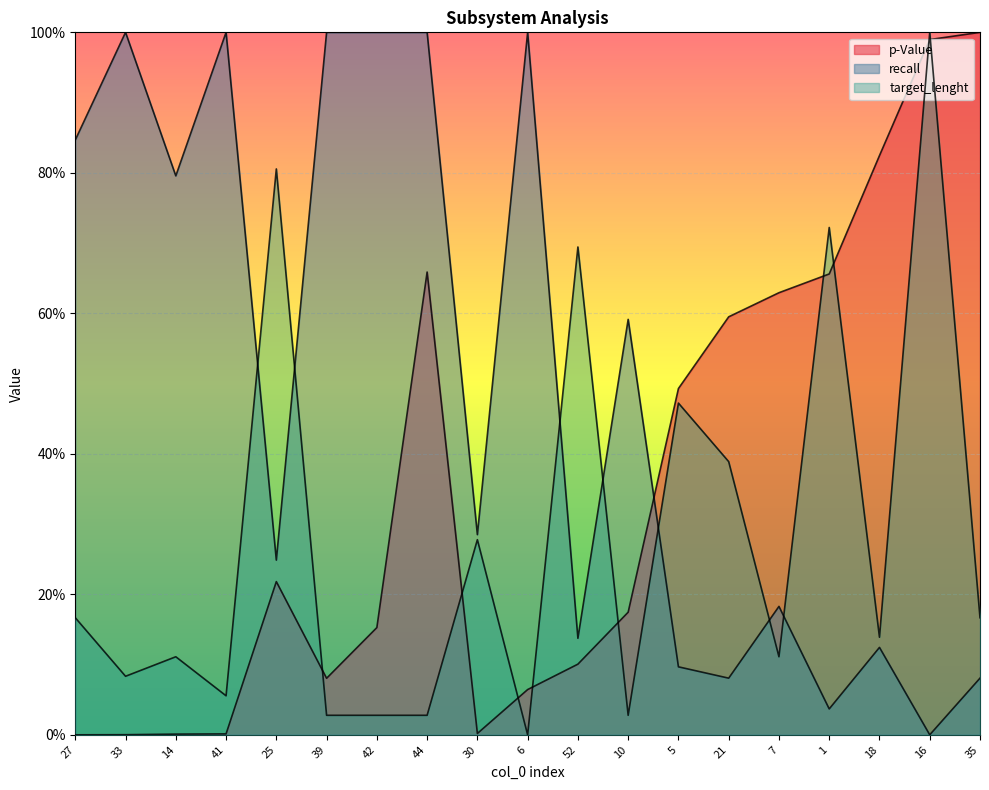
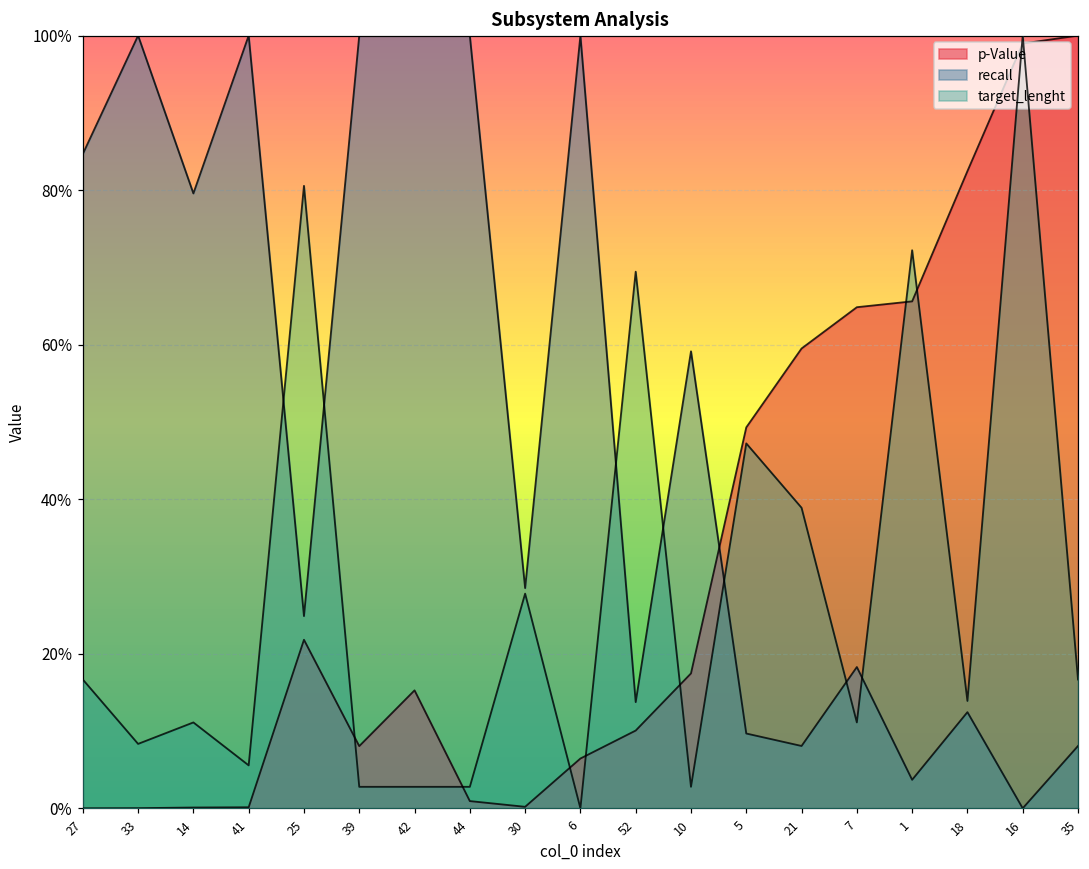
p-Value, 44: 66% -> 1%
p-Value, 7: 63% -> 65%
